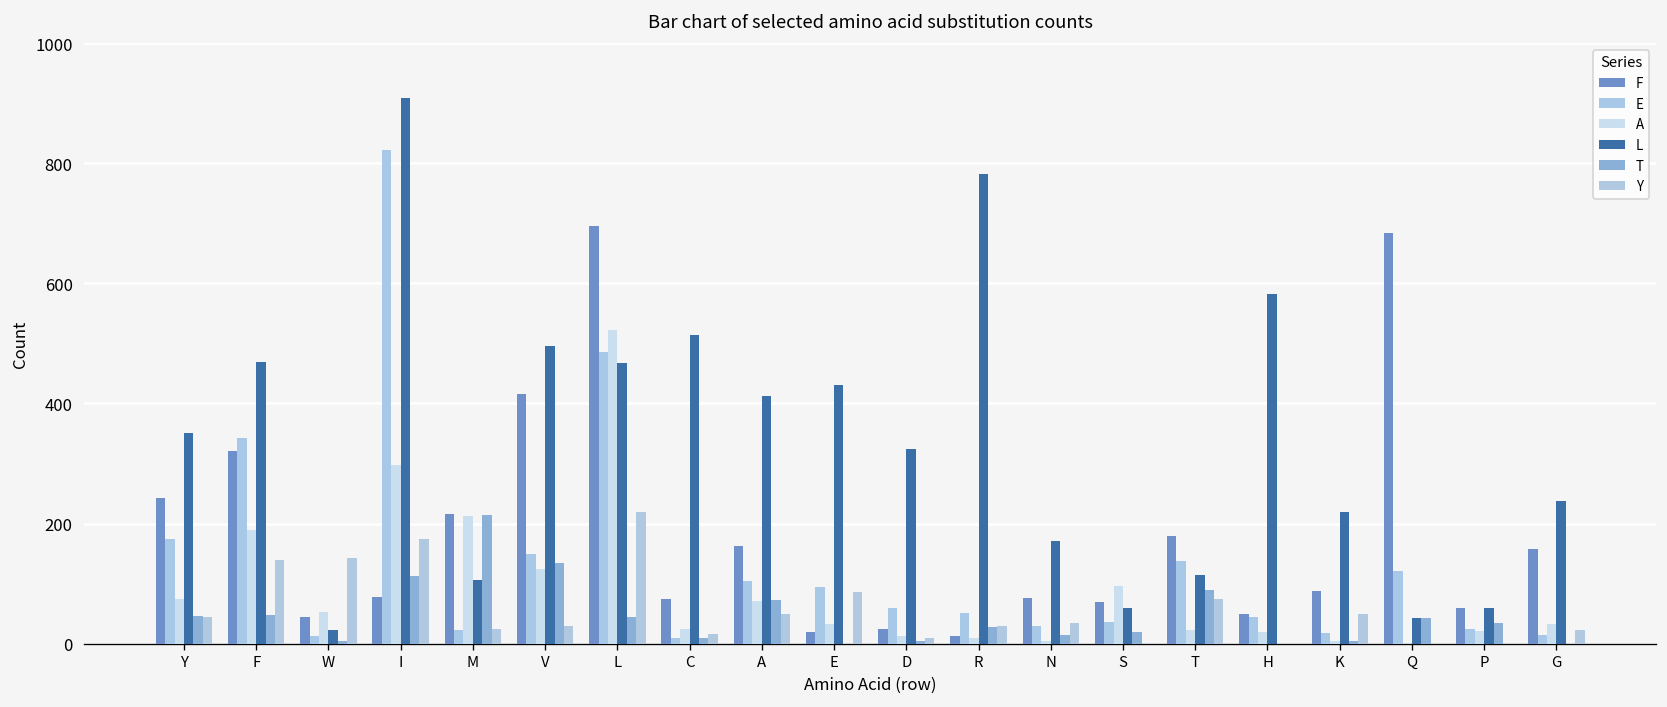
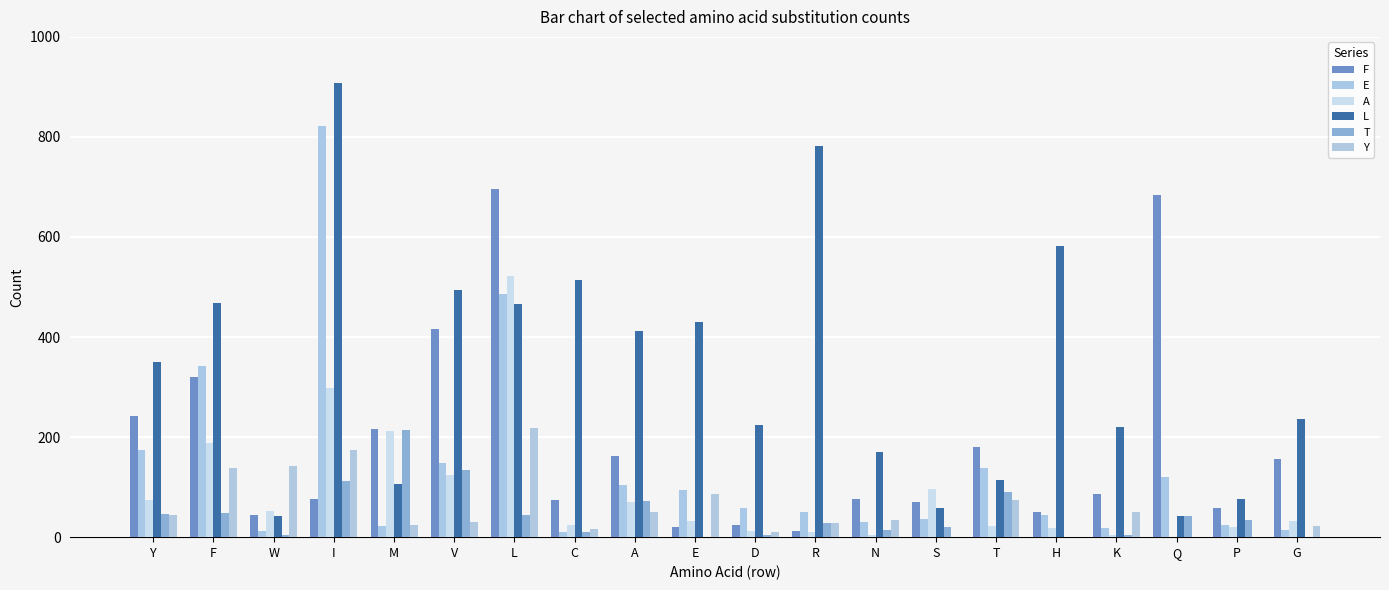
L, W: 20 -> 40
L, D: 320 -> 230
L, P: 60 -> 80
